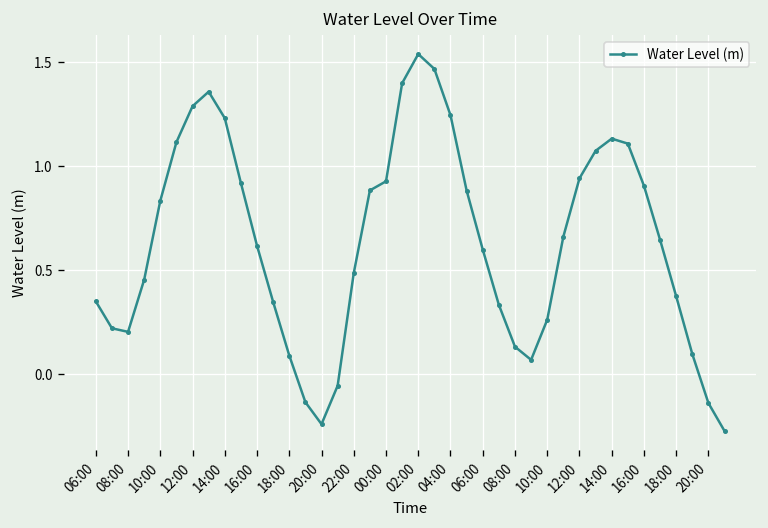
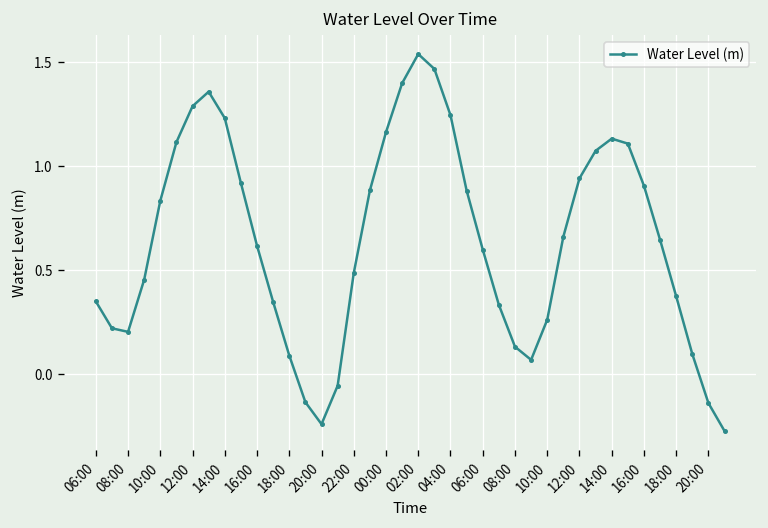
00:00: 0.93 -> 1.16
